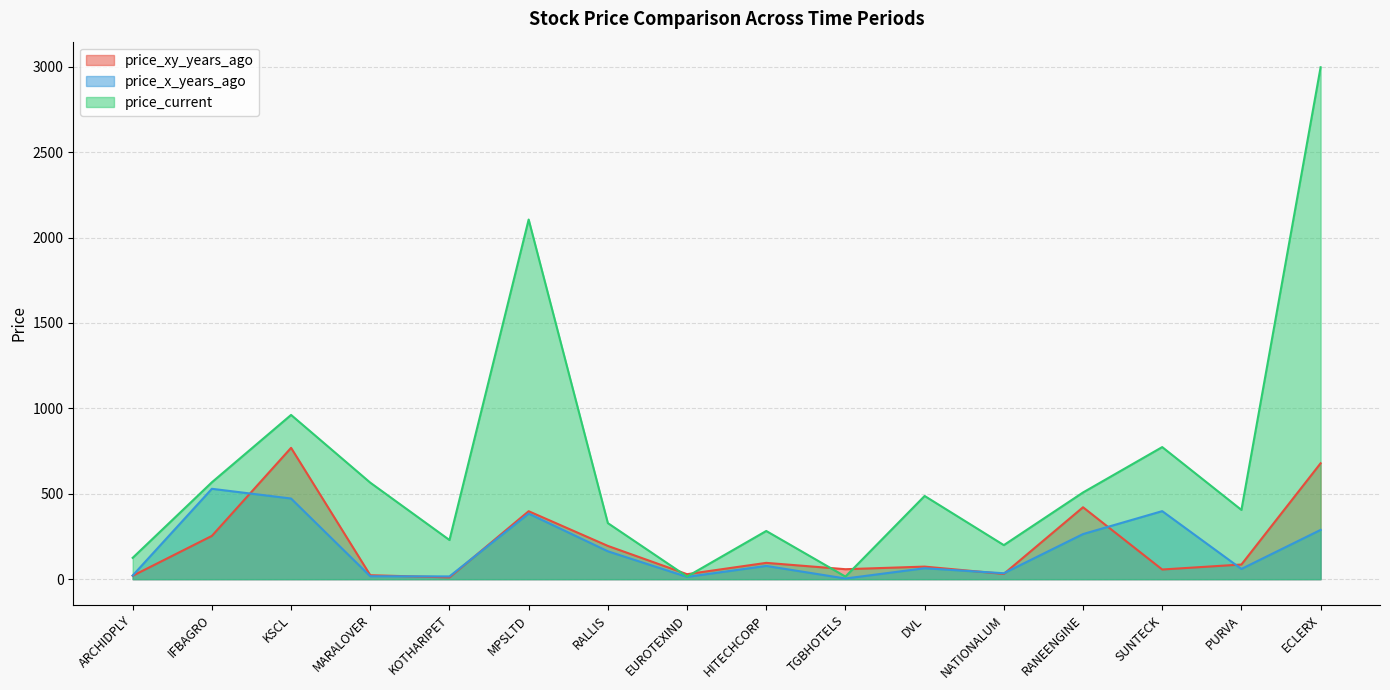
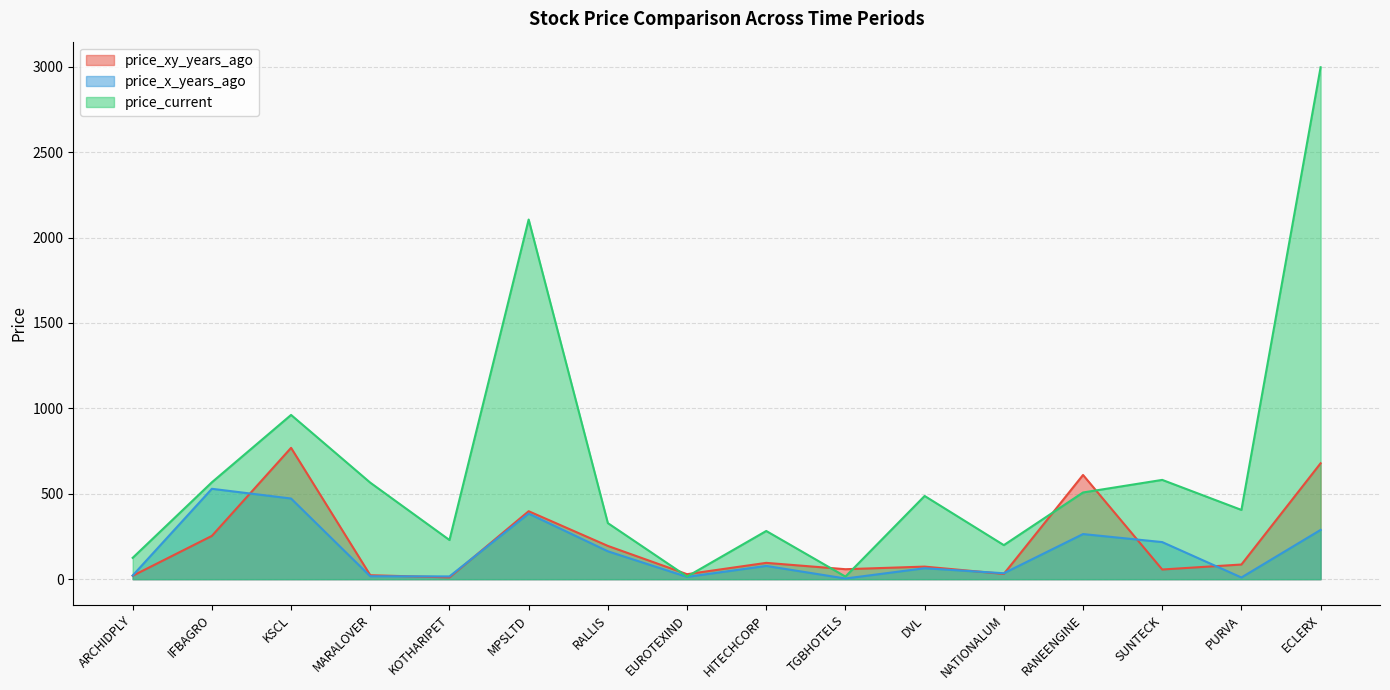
price_xy_years_ago, RANEENGINE: 420 -> 610
price_x_years_ago, SUNTECK: 400 -> 220
price_current, SUNTECK: 770 -> 580
price_x_years_ago, PURVA: 60 -> 10
